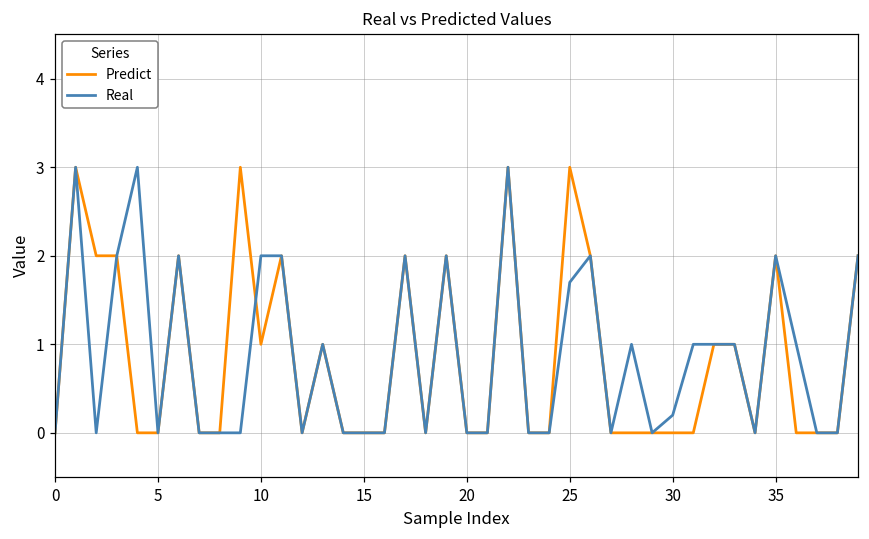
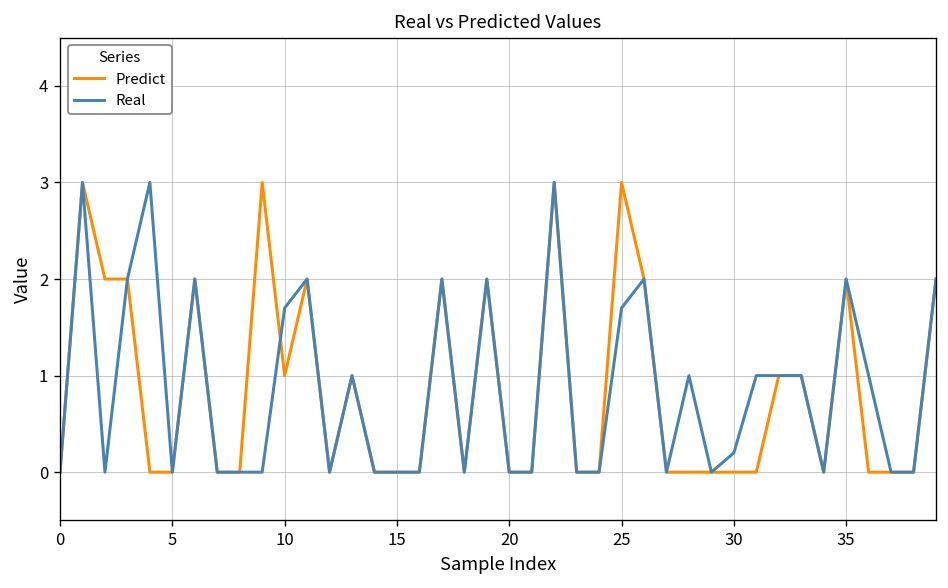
Real, 10: 2.0 -> 1.7
